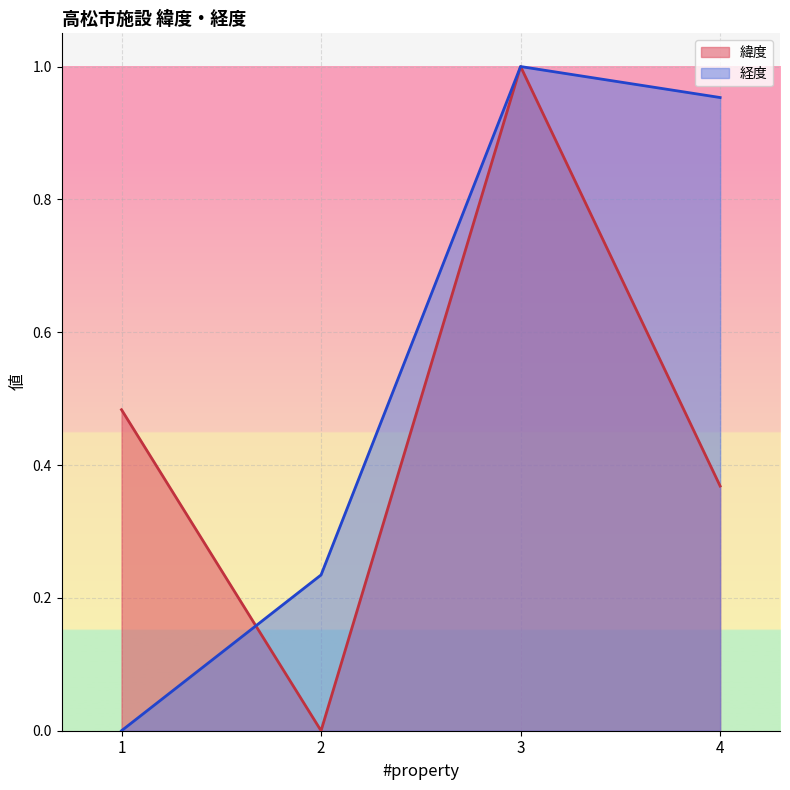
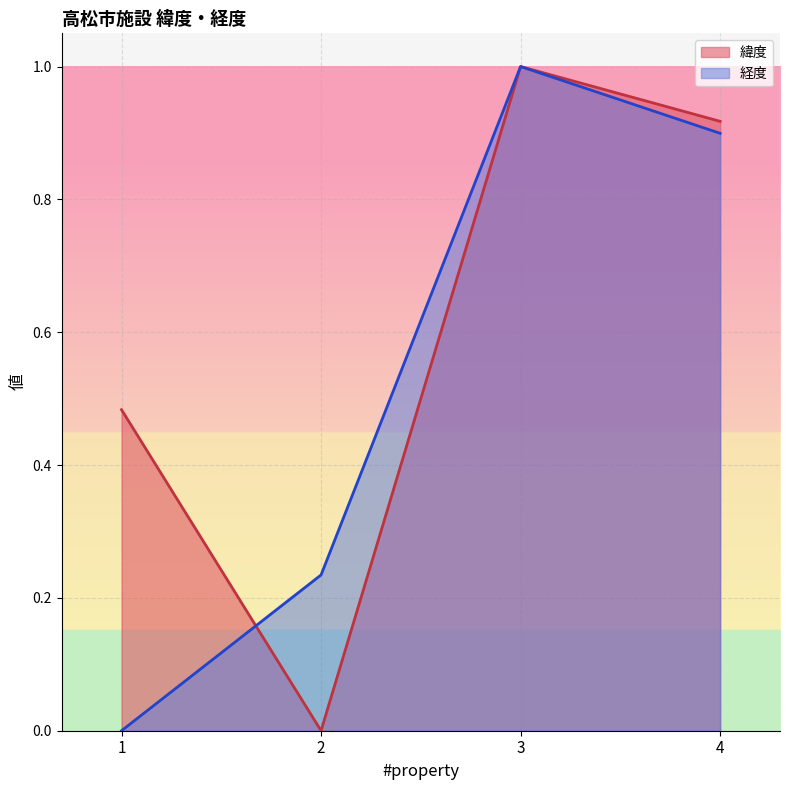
緯度, 4: 0.37 -> 0.92
経度, 4: 0.95 -> 0.90
